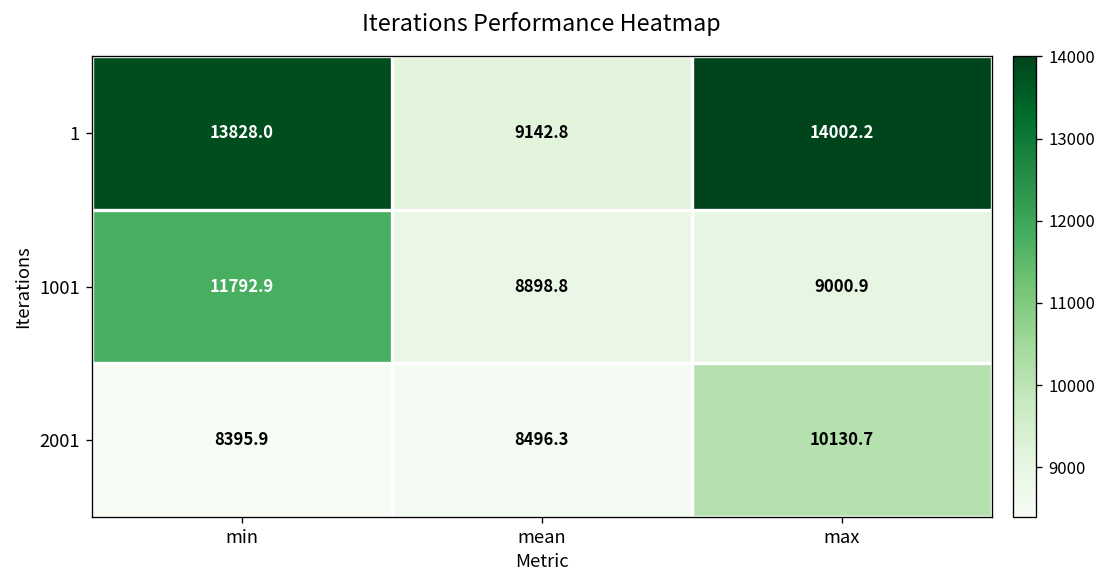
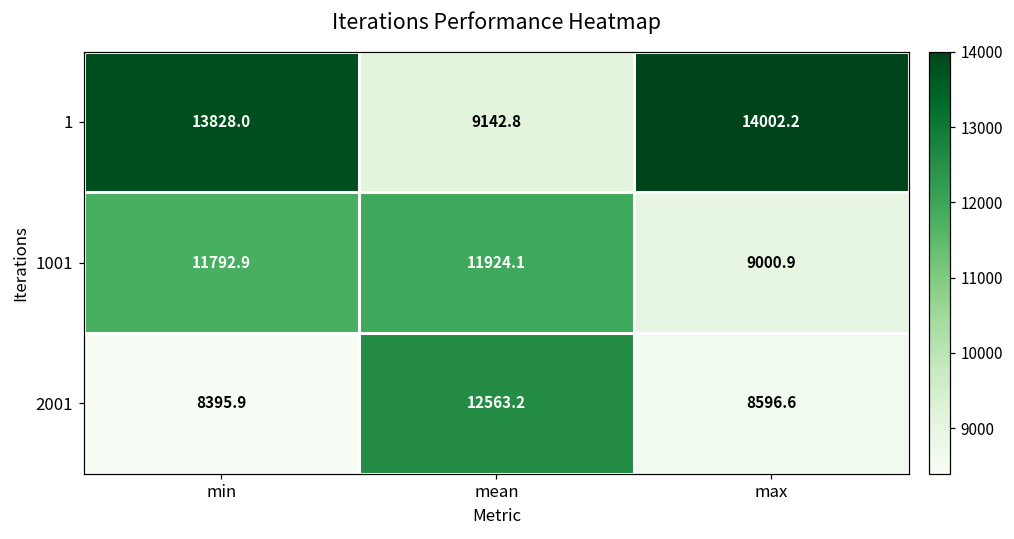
1001, mean: 8898.8 -> 11924.1
2001, mean: 8496.3 -> 12563.2
2001, max: 10130.7 -> 8596.6
